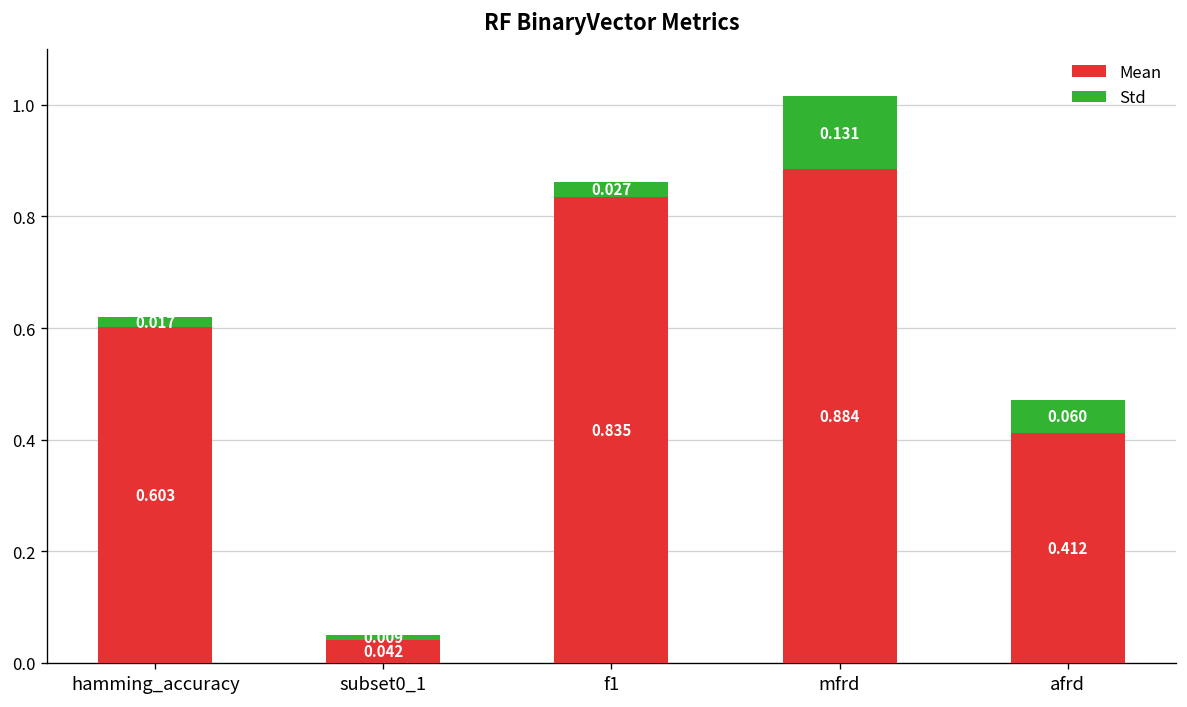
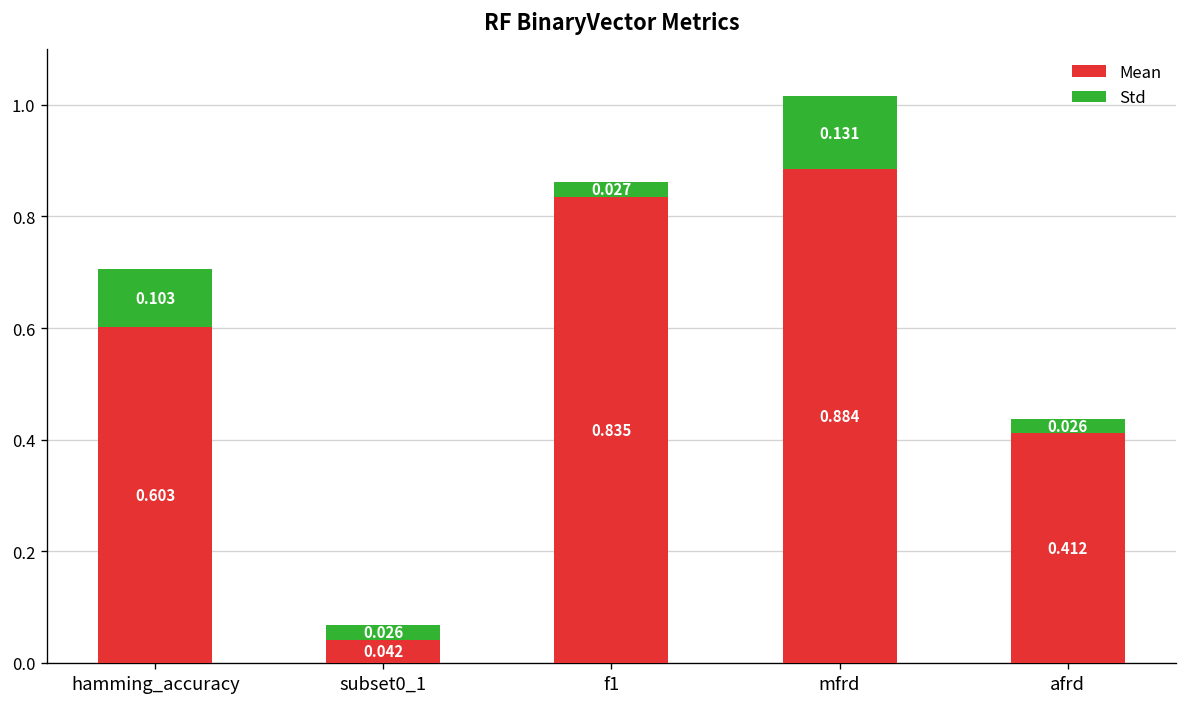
Std, hamming_accuracy: 0.017 -> 0.103
Std, subset0_1: 0.009 -> 0.026
Std, afrd: 0.060 -> 0.026
